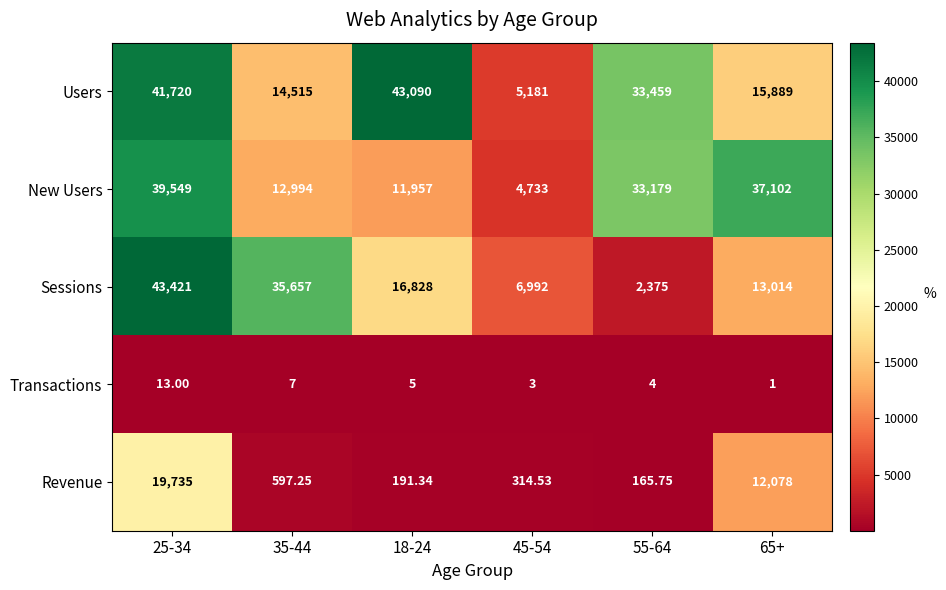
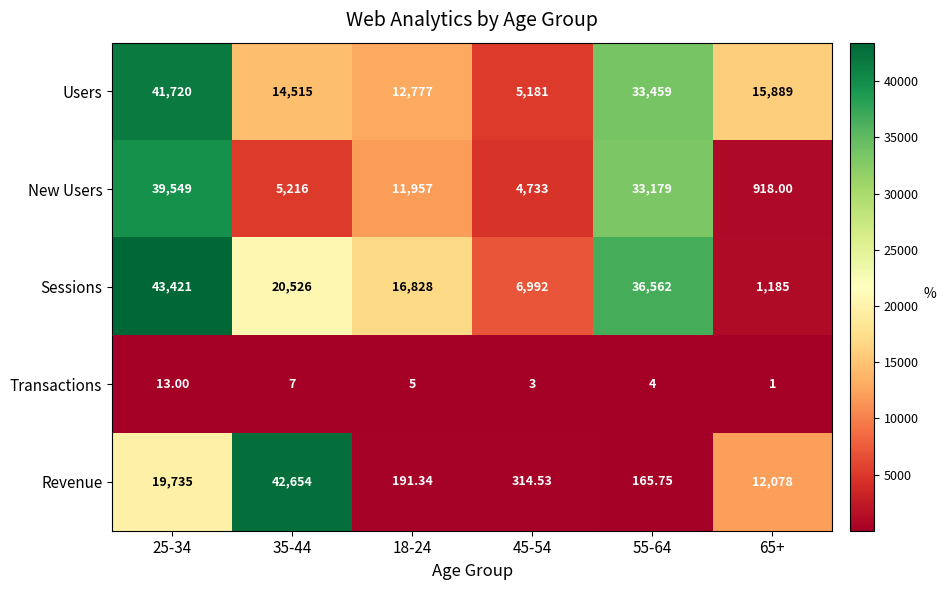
Users, 18-24: 43,090 -> 12,777
New Users, 35-44: 12,994 -> 5,216
New Users, 65+: 37,102 -> 918.00
Sessions, 35-44: 35,657 -> 20,526
Sessions, 55-64: 2,375 -> 36,562
Sessions, 65+: 13,014 -> 1,185
Revenue, 35-44: 597.25 -> 42,654
